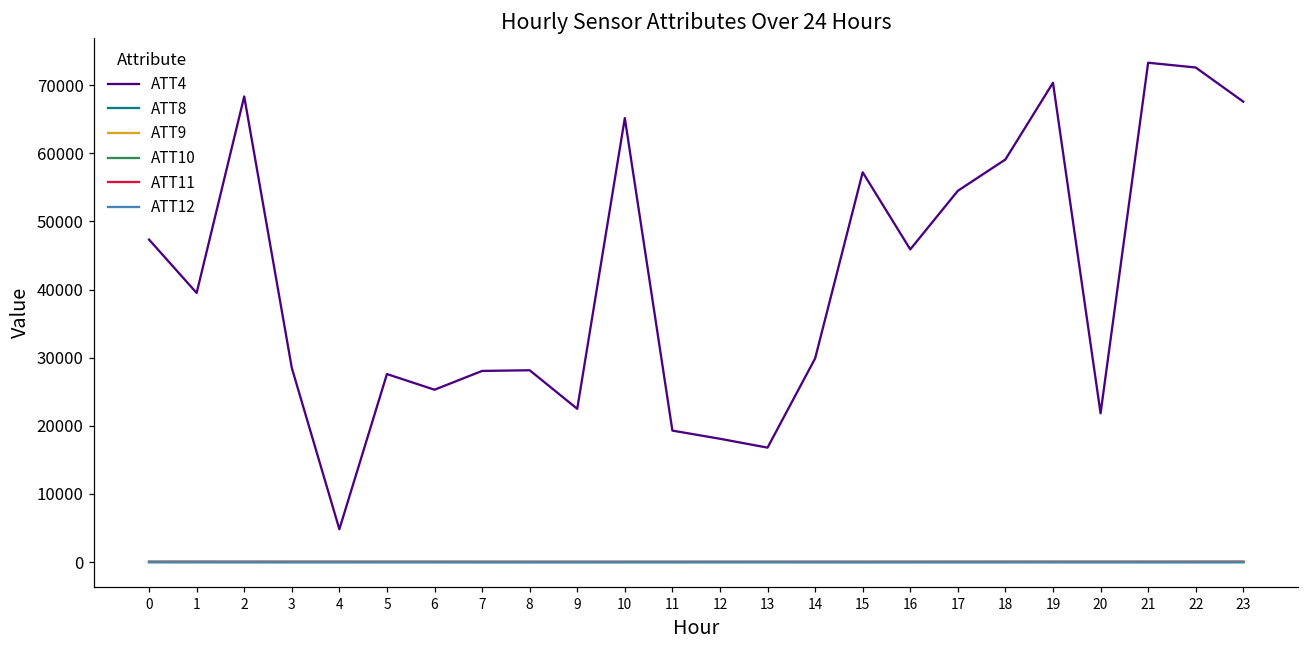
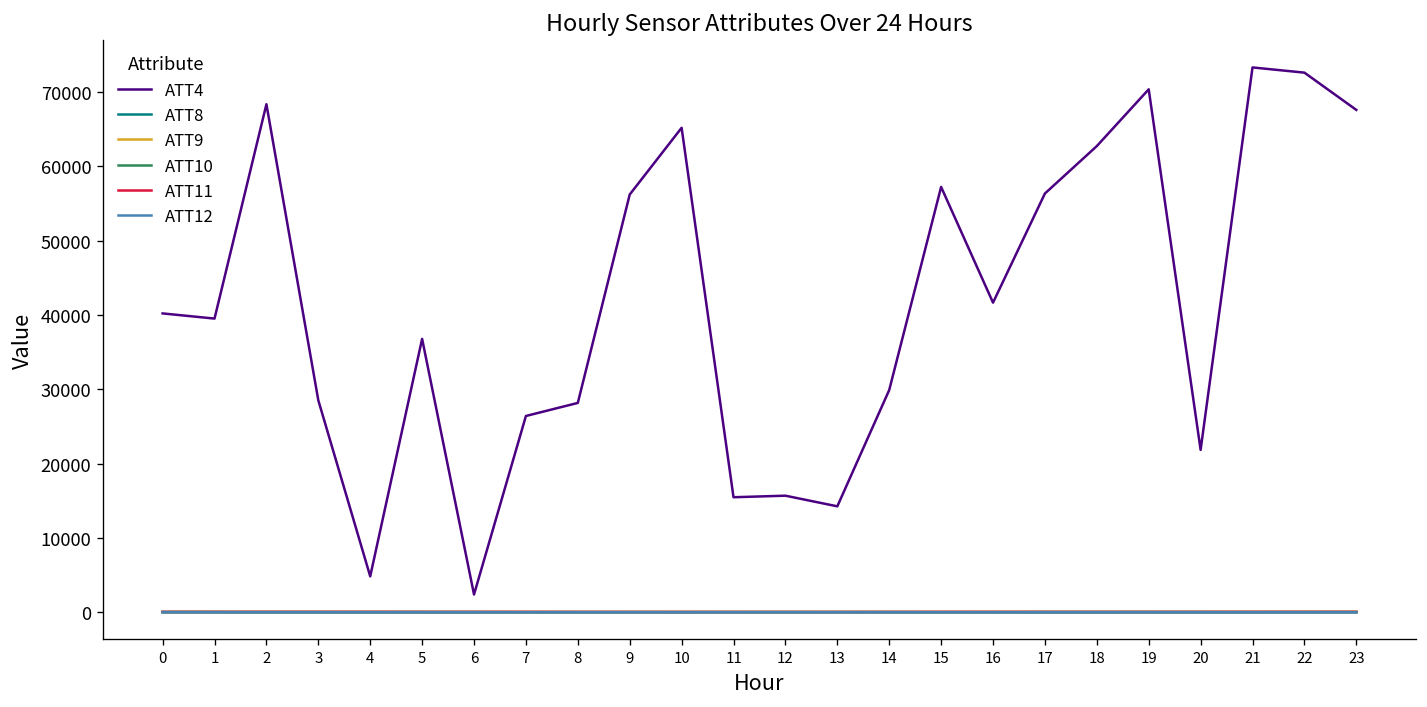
ATT4, 0: 47000 -> 40000
ATT4, 5: 28000 -> 37000
ATT4, 6: 25000 -> 2000
ATT4, 7: 28000 -> 26000
ATT4, 9: 23000 -> 56000
ATT4, 11: 19000 -> 15000
ATT4, 12: 18000 -> 16000
ATT4, 13: 17000 -> 14000
ATT4, 16: 46000 -> 42000
ATT4, 17: 55000 -> 56000
ATT4, 18: 59000 -> 63000
